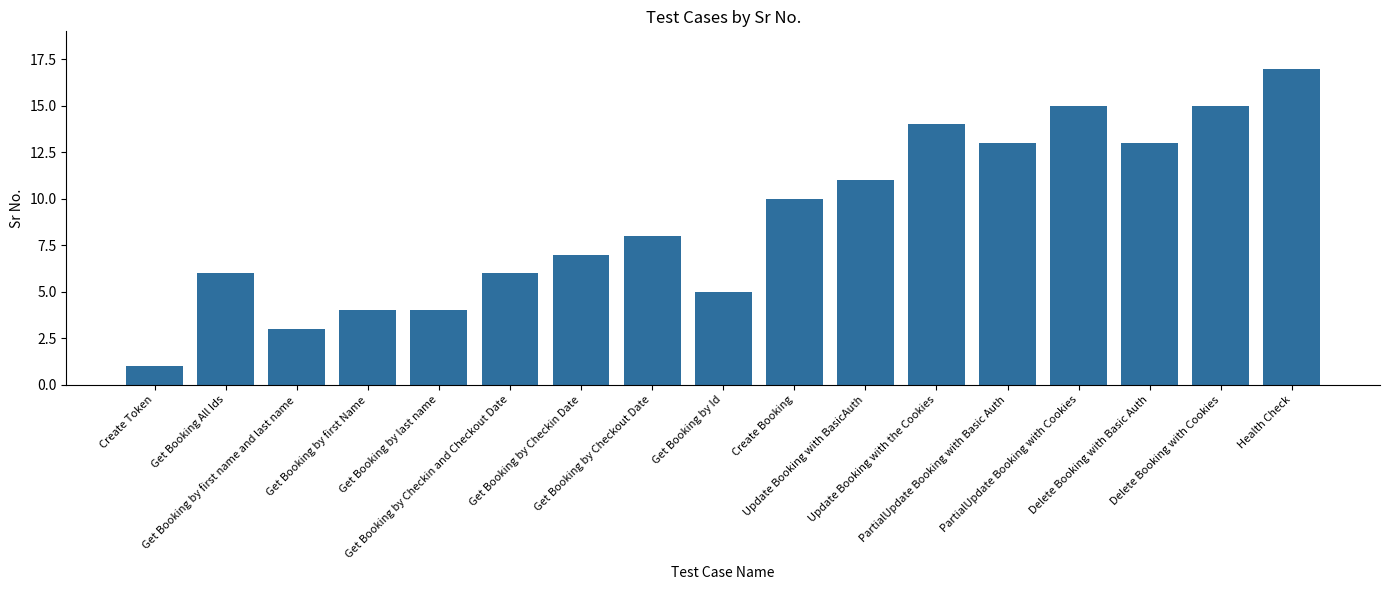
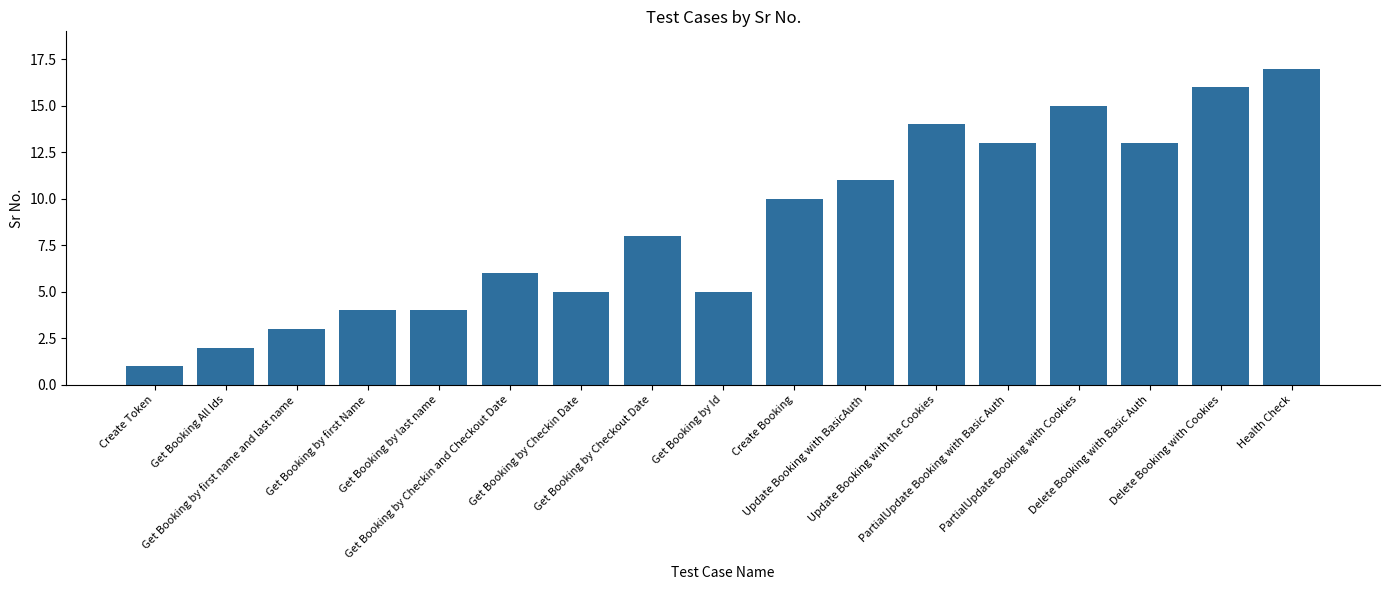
Get Booking All Ids: 6 -> 2
Get Booking by Checkin Date: 7 -> 5
Delete Booking with Cookies: 15 -> 16
